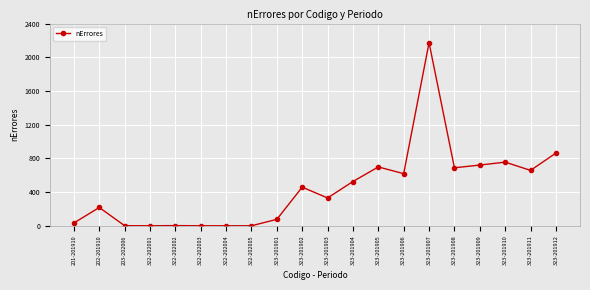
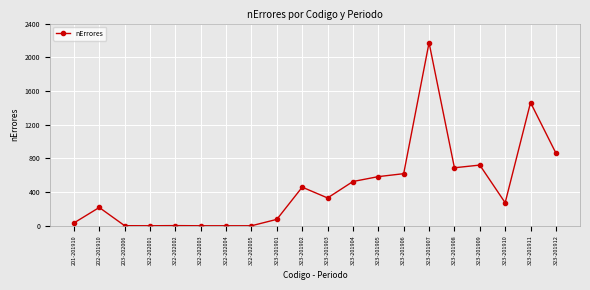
323-201905: 700 -> 600
323-201910: 800 -> 300
323-201911: 700 -> 1500
